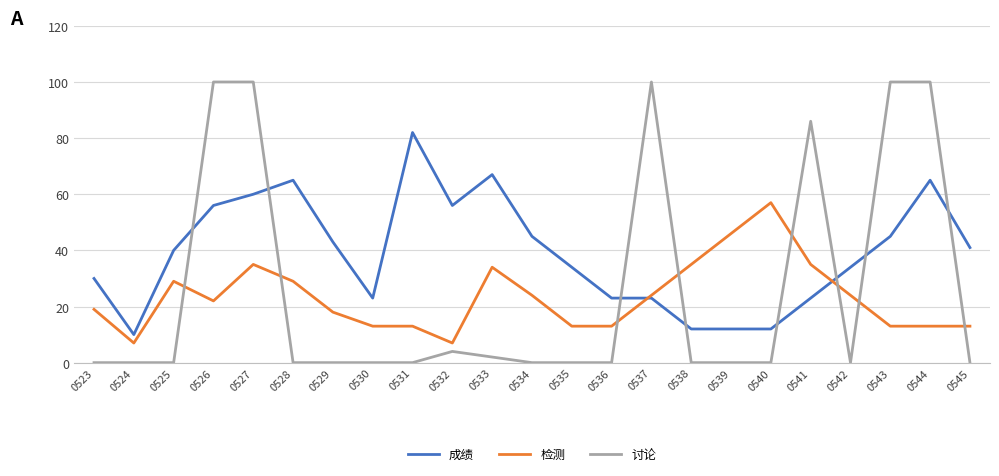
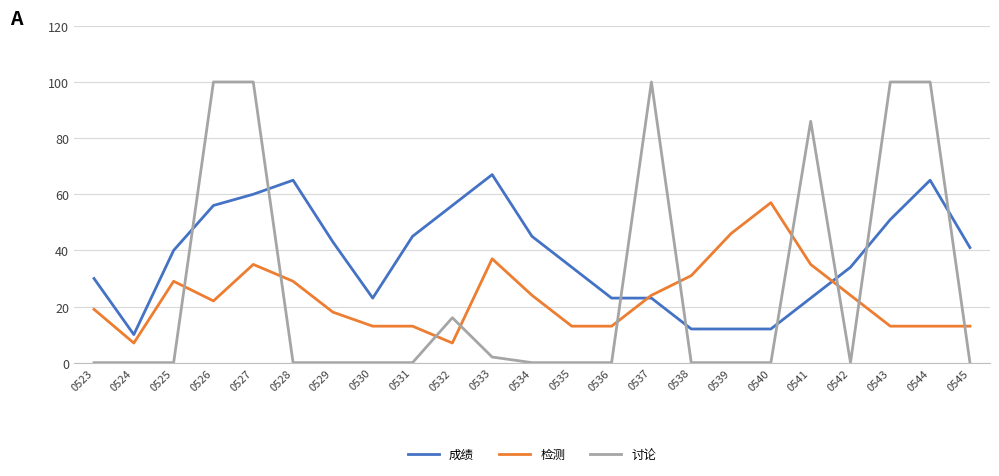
成绩, 0531: 82 -> 45
讨论, 0532: 4 -> 16
检测, 0533: 34 -> 37
检测, 0538: 35 -> 31
成绩, 0543: 45 -> 51
